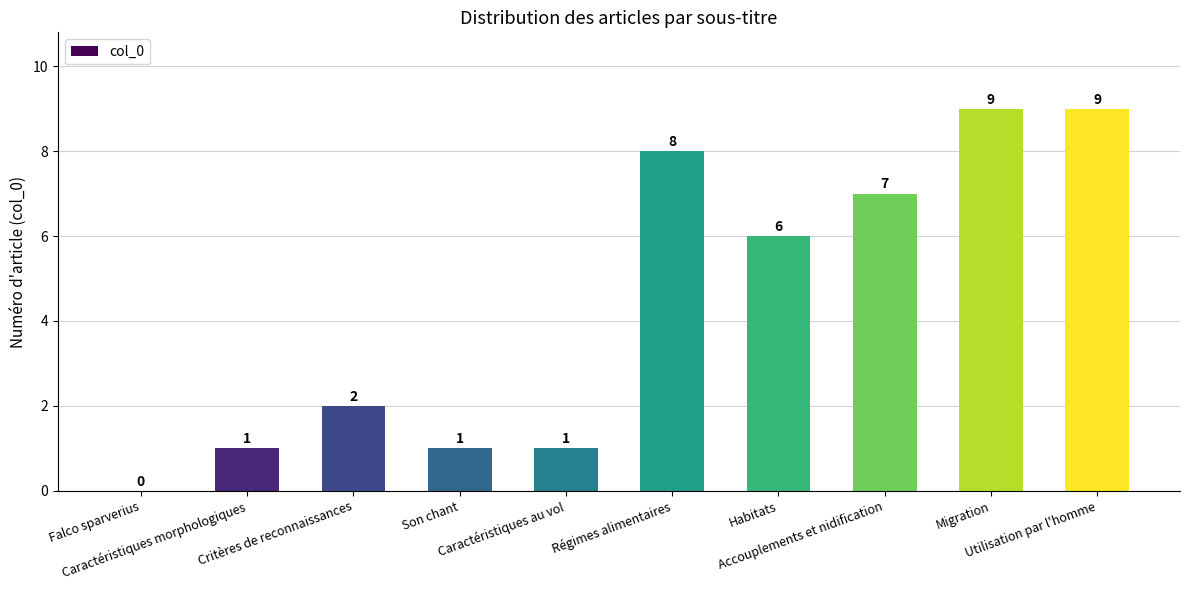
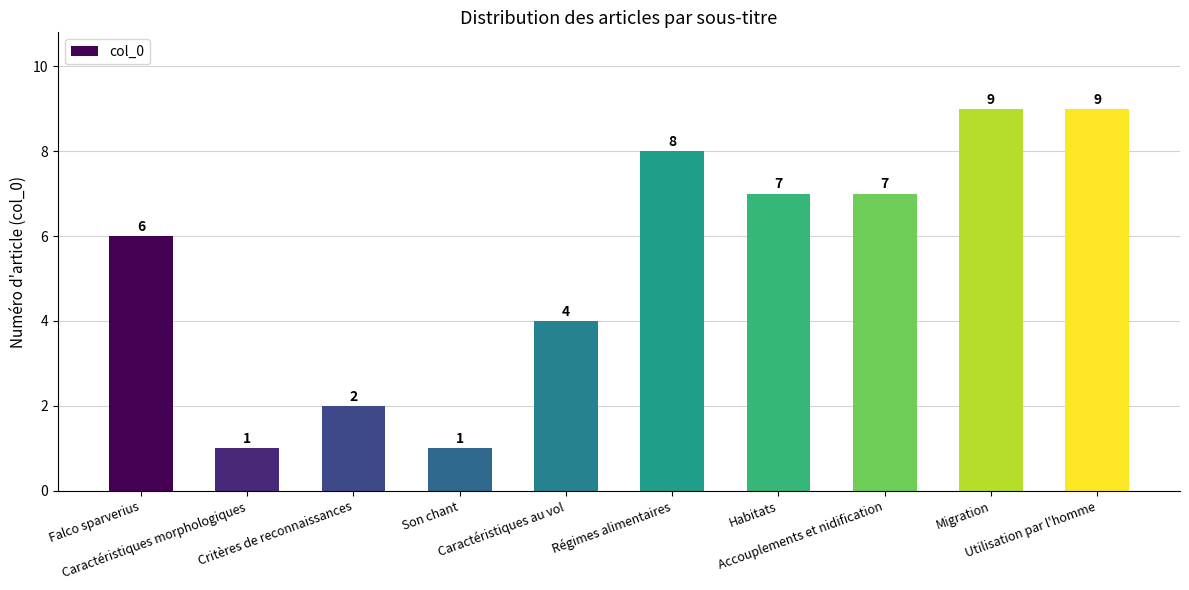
Falco sparverius: 0 -> 6
Caractéristiques au vol: 1 -> 4
Habitats: 6 -> 7
